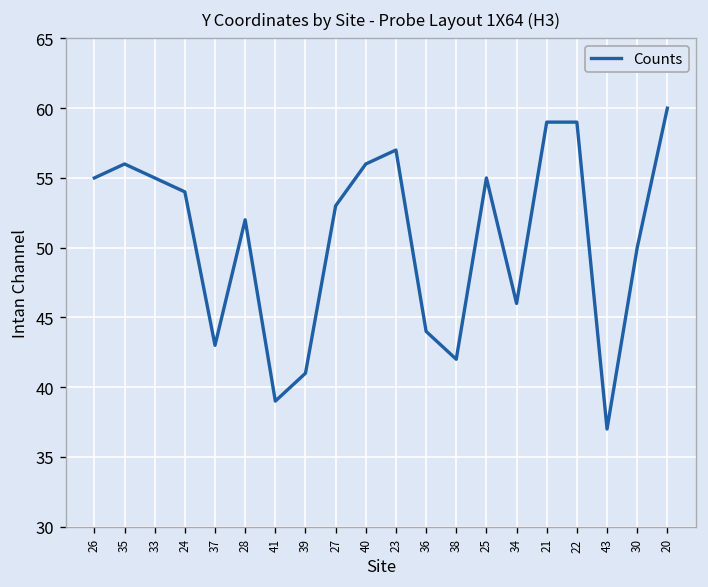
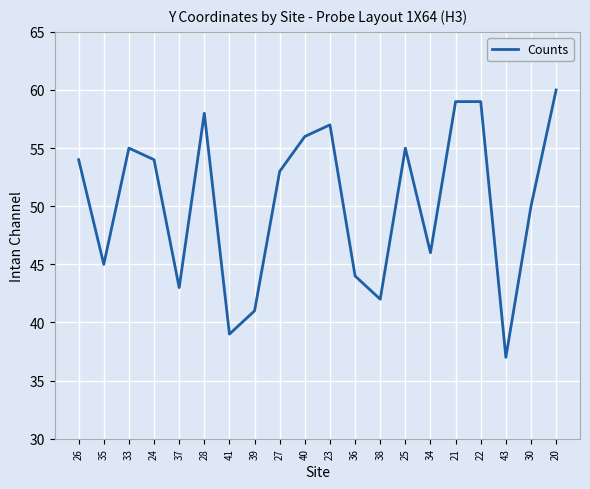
26: 55 -> 54
35: 56 -> 45
28: 52 -> 58
